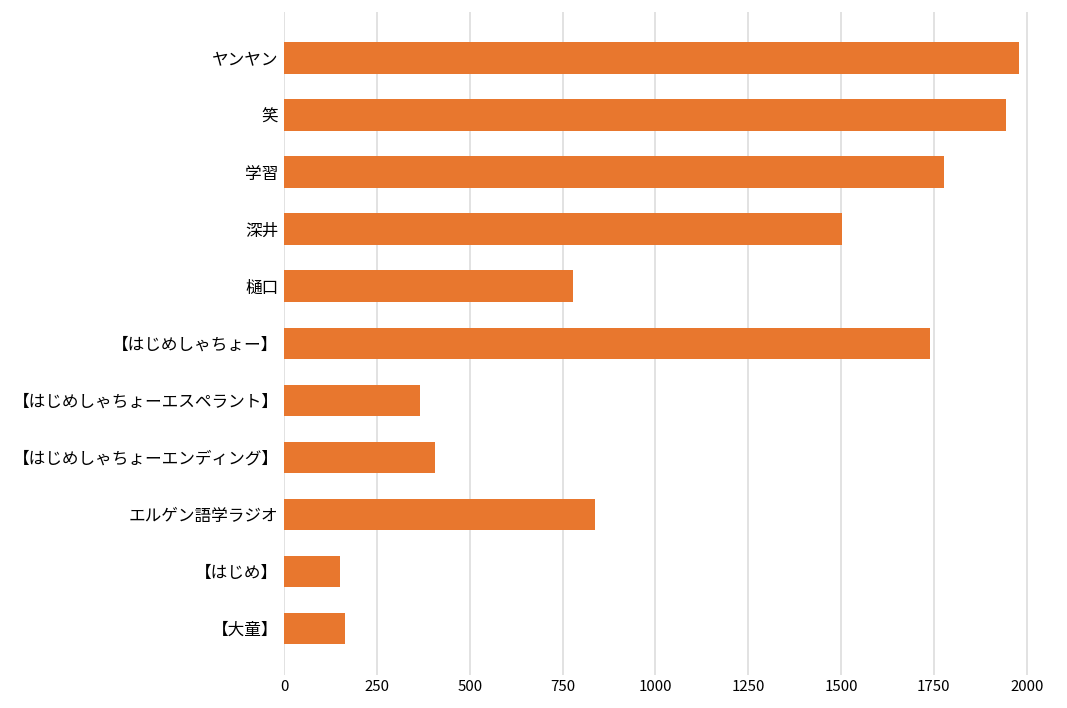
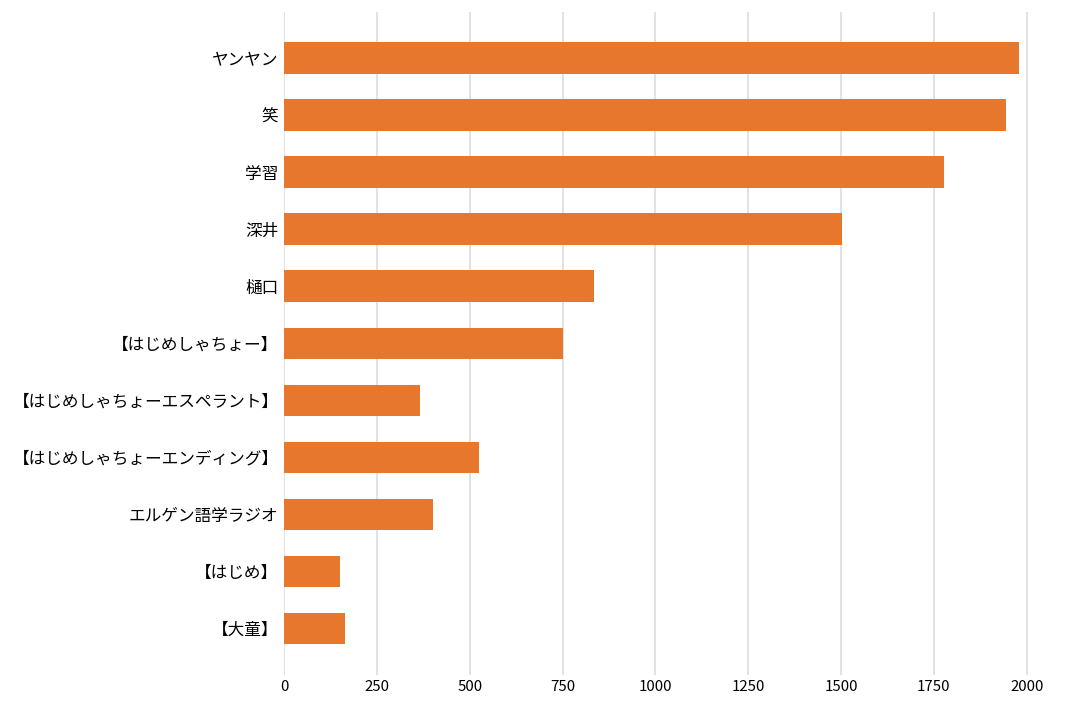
樋口: 780 -> 840
【はじめしゃちょー】: 1740 -> 750
【はじめしゃちょーエンディング】: 410 -> 530
エルゲン語学ラジオ: 840 -> 400
